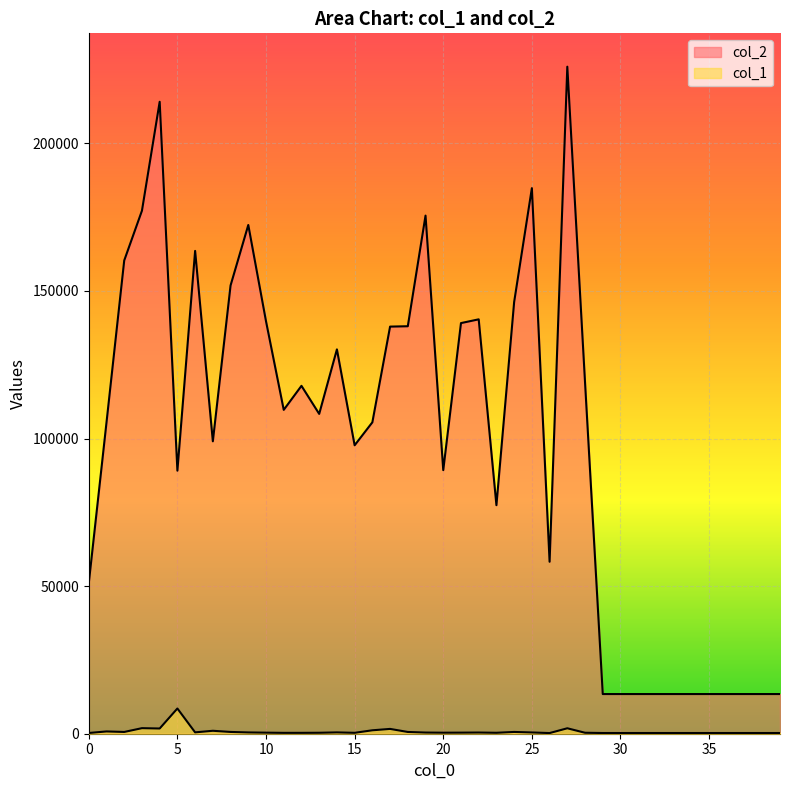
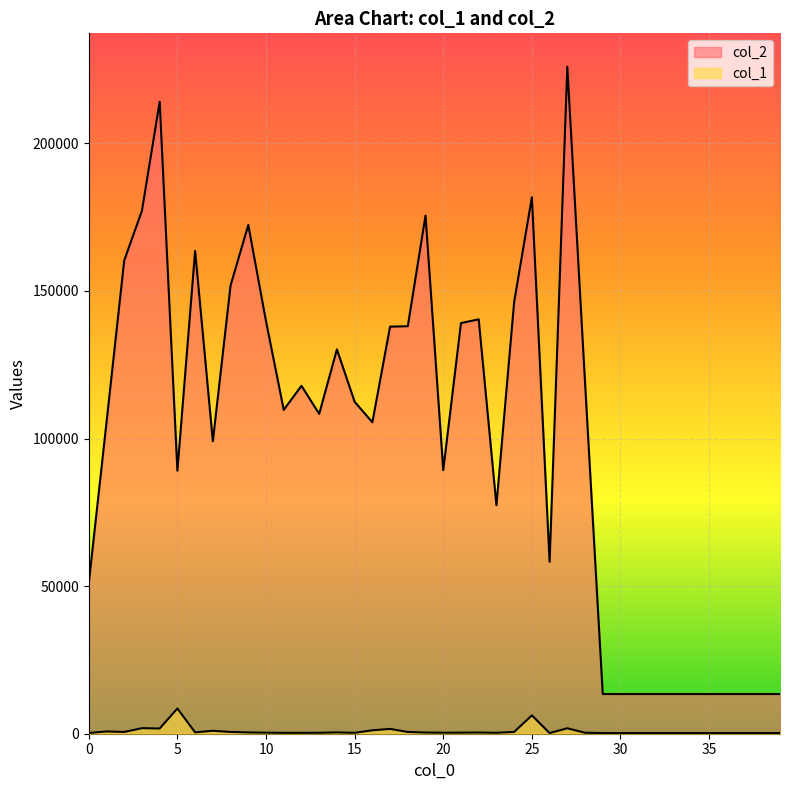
col_2, 15: 98000 -> 112000
col_2, 25: 185000 -> 182000
col_1, 25: 0 -> 6000
